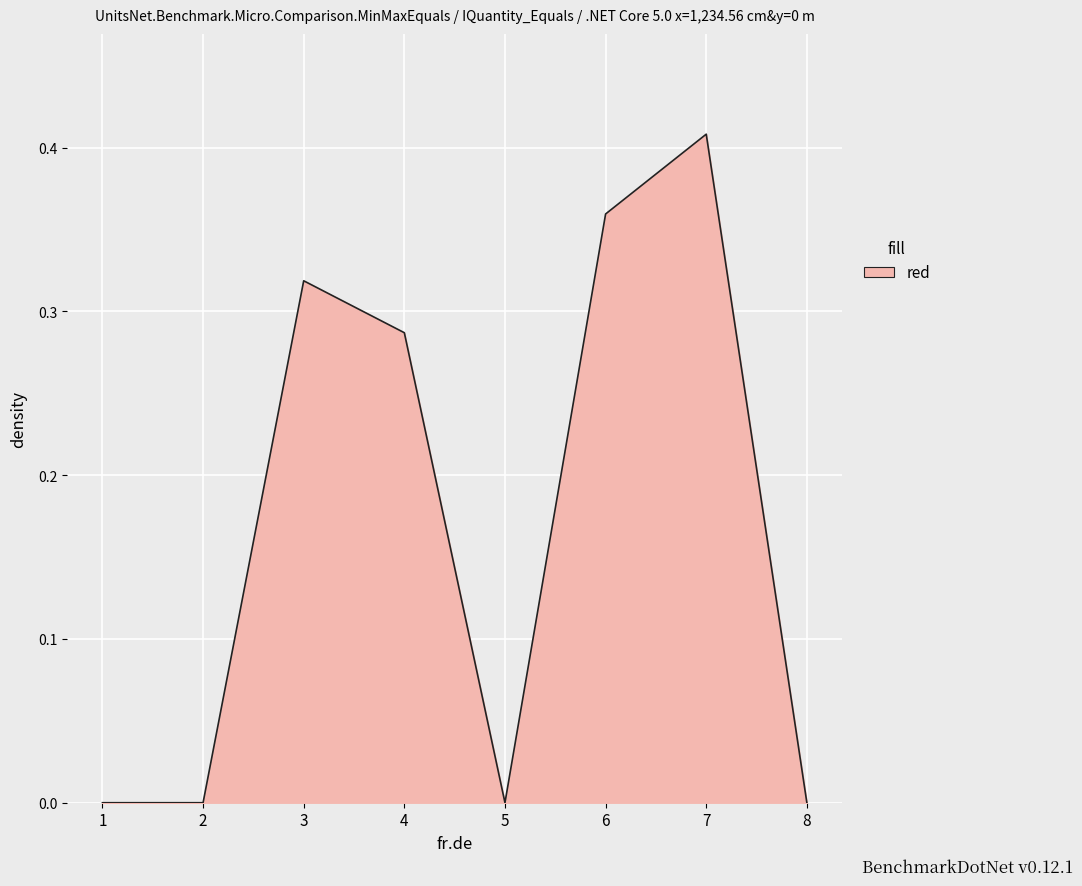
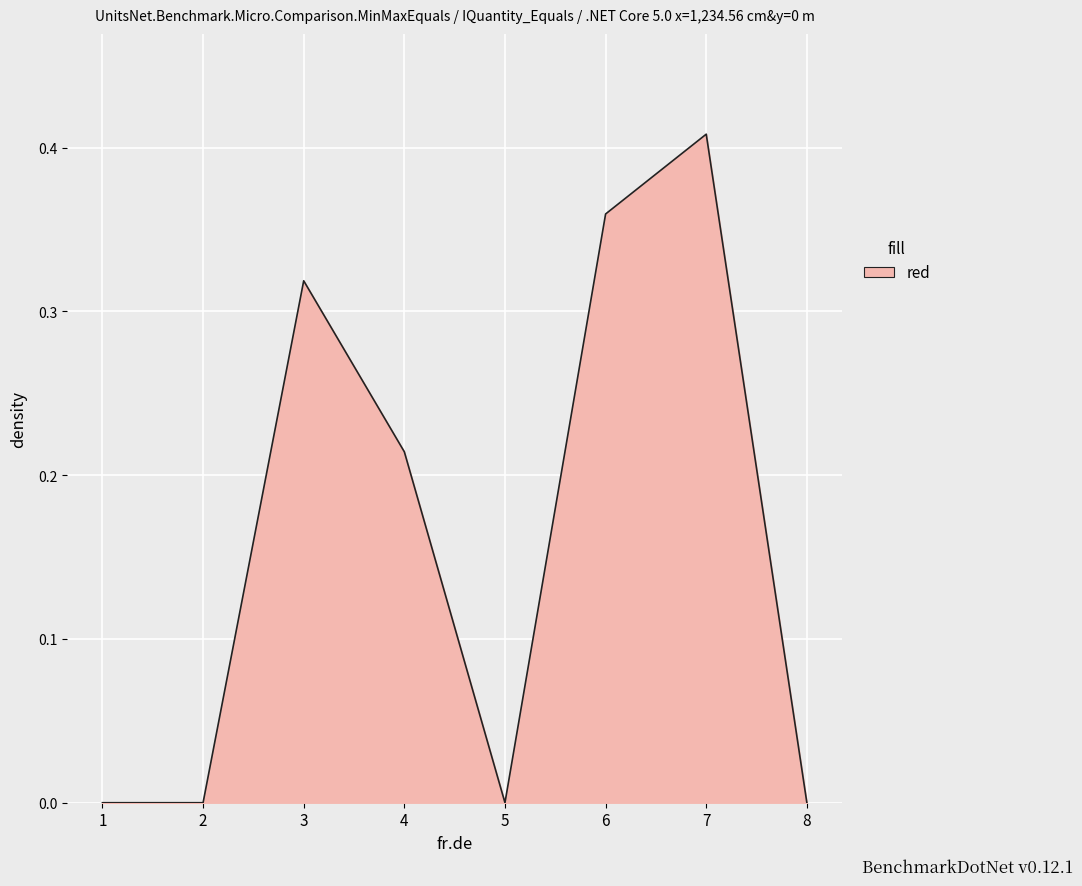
4: 0.287 -> 0.214
